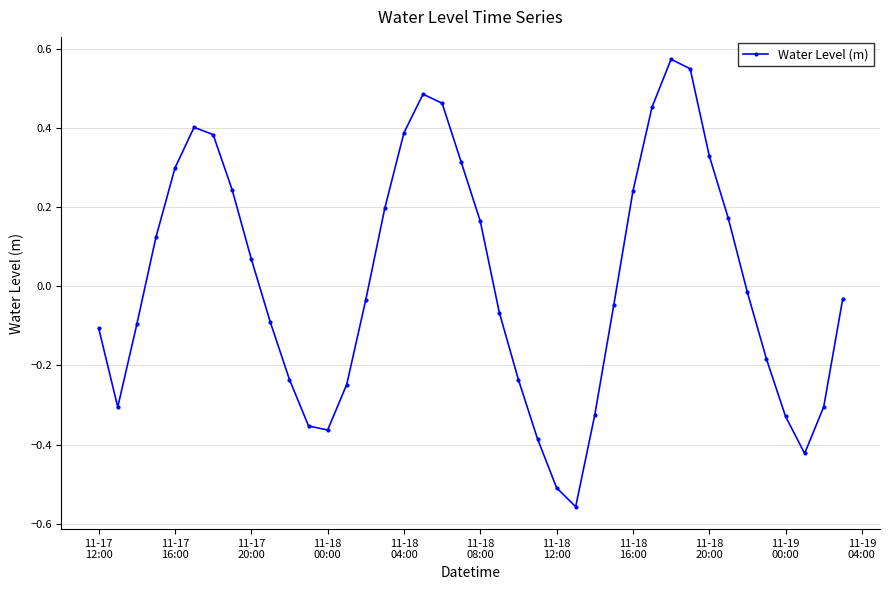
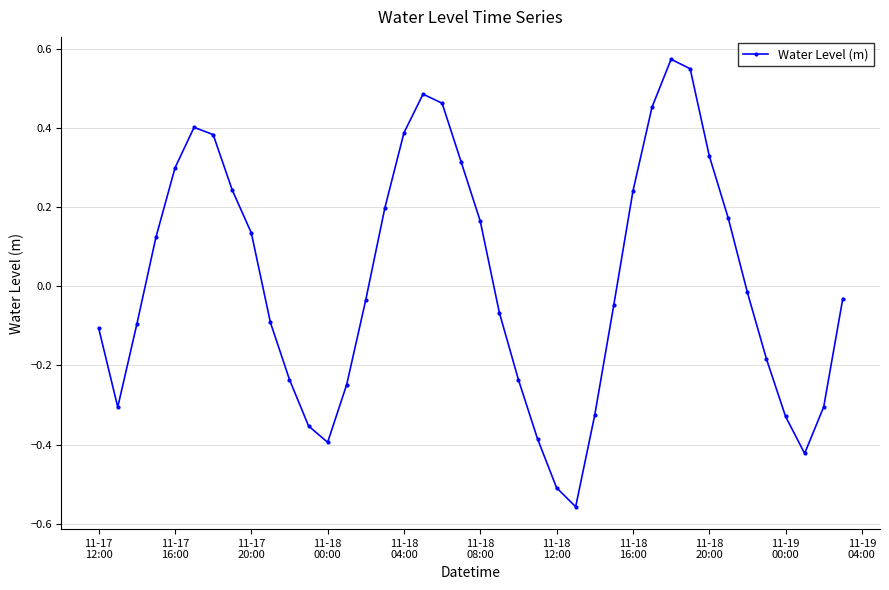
11-17 20:00: 0.07 -> 0.13
11-18 00:00: -0.36 -> -0.39
